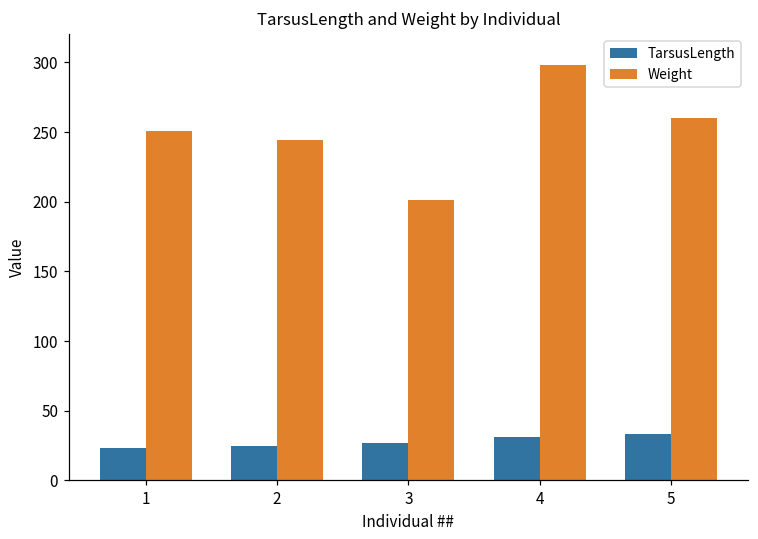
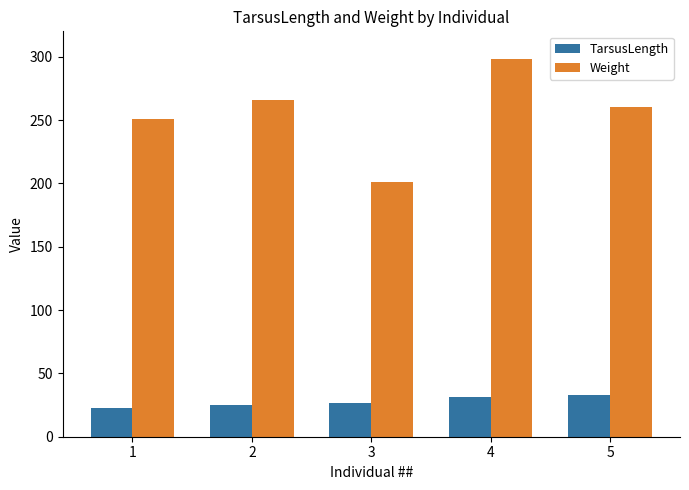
Weight, 2: 244 -> 266
